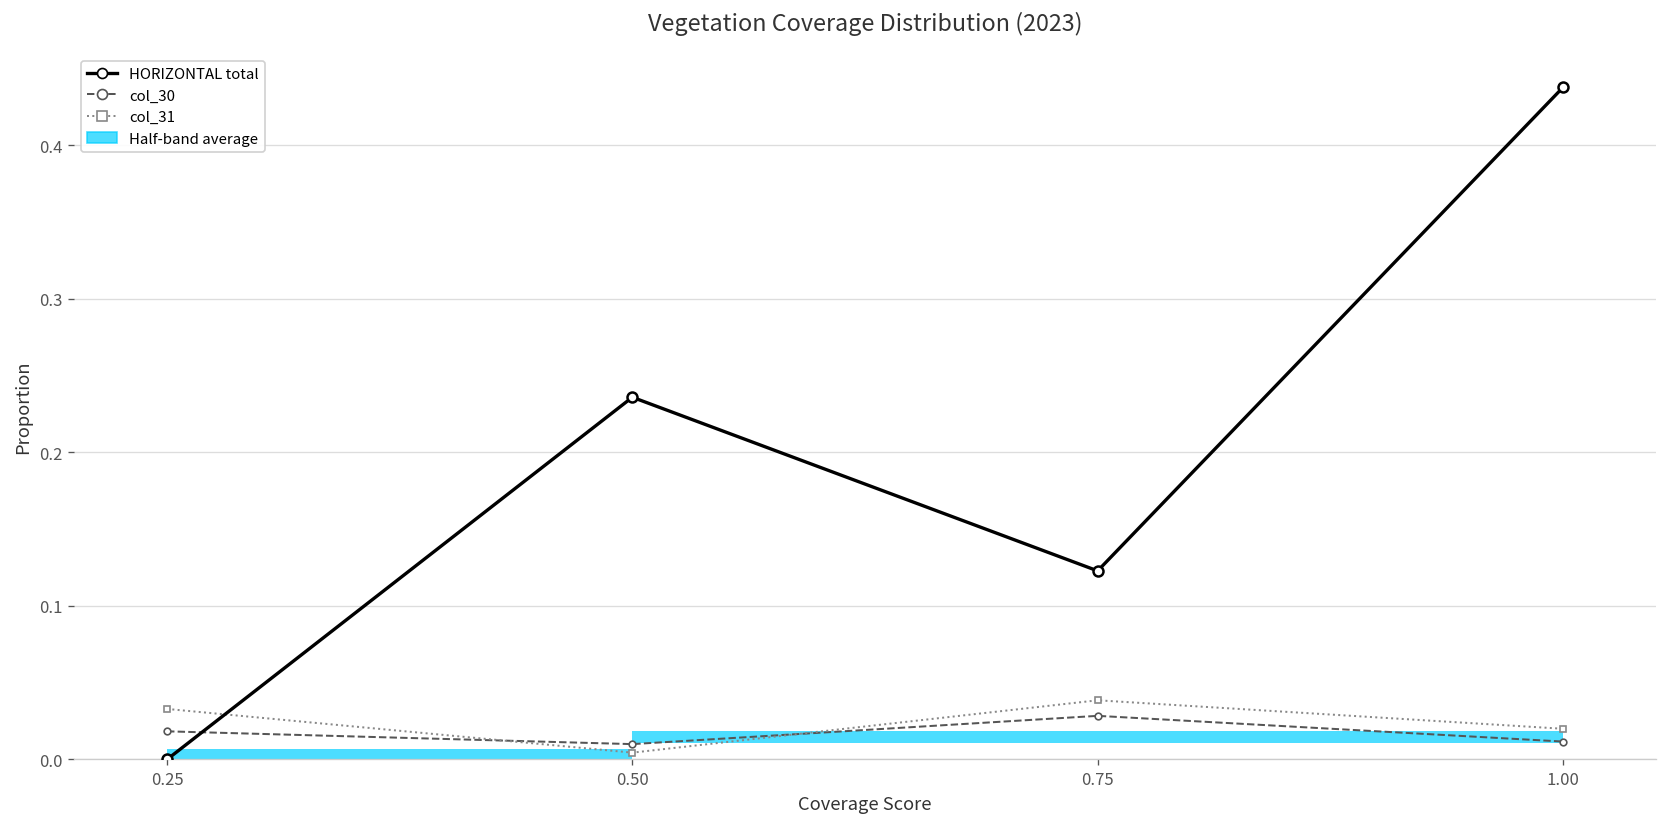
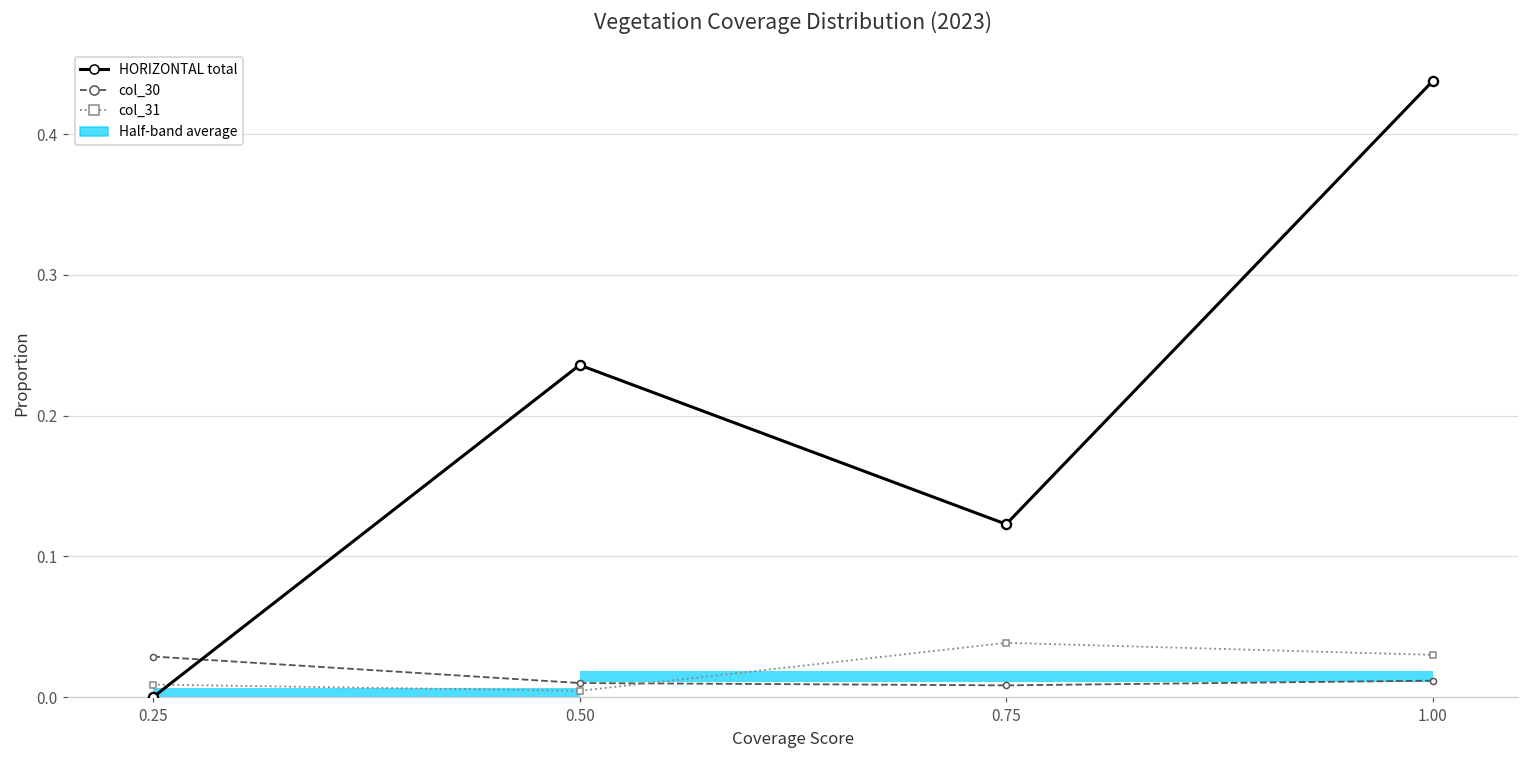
col_30, 0.25: 0.018 -> 0.029
col_31, 0.25: 0.033 -> 0.009
col_30, 0.75: 0.028 -> 0.008
col_31, 1.00: 0.02 -> 0.03
